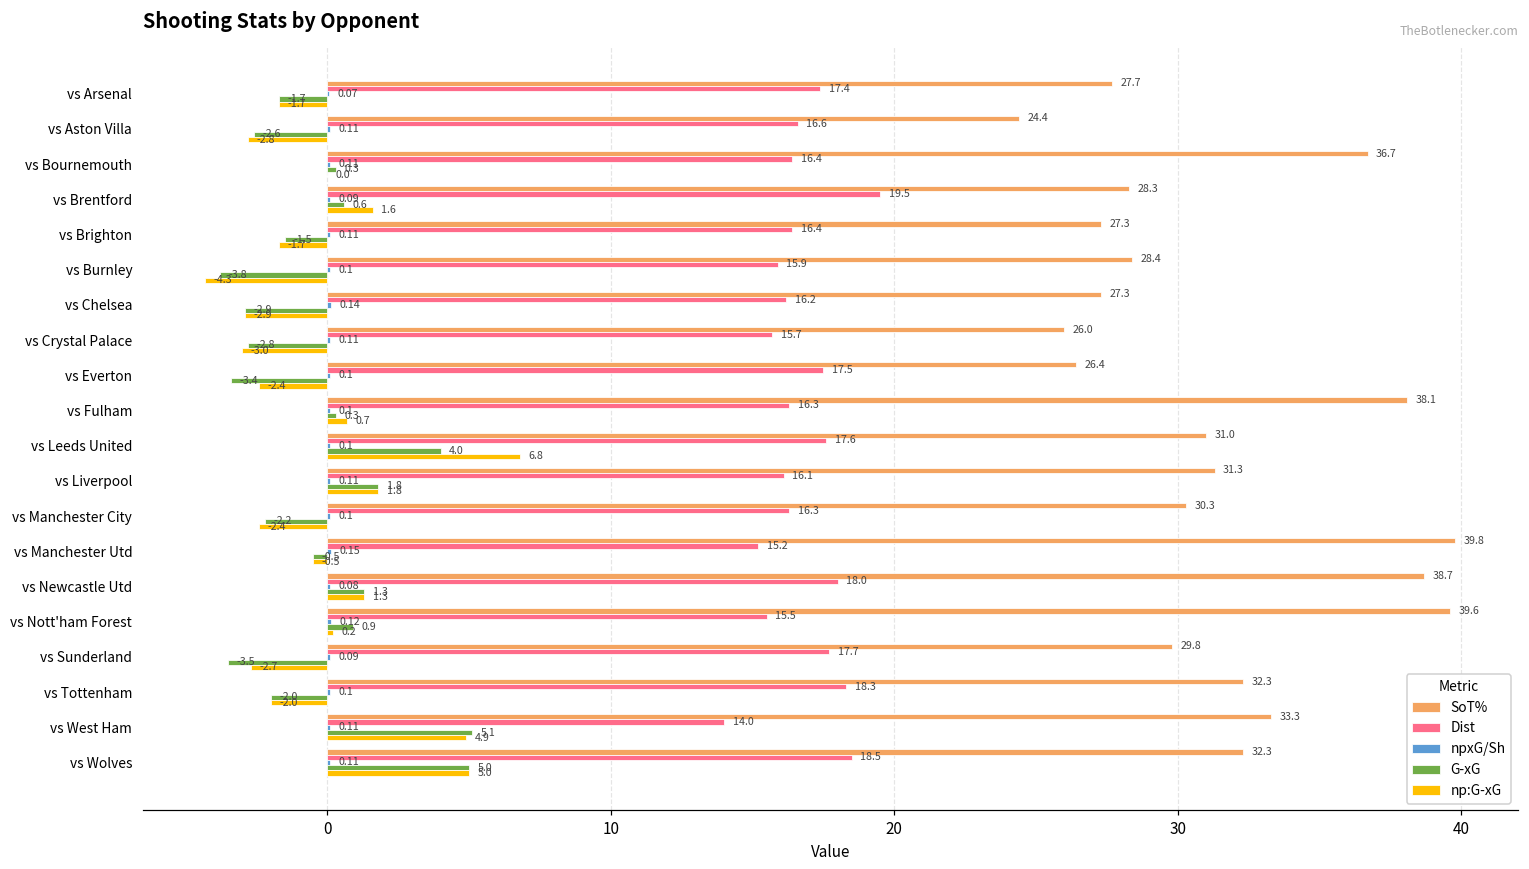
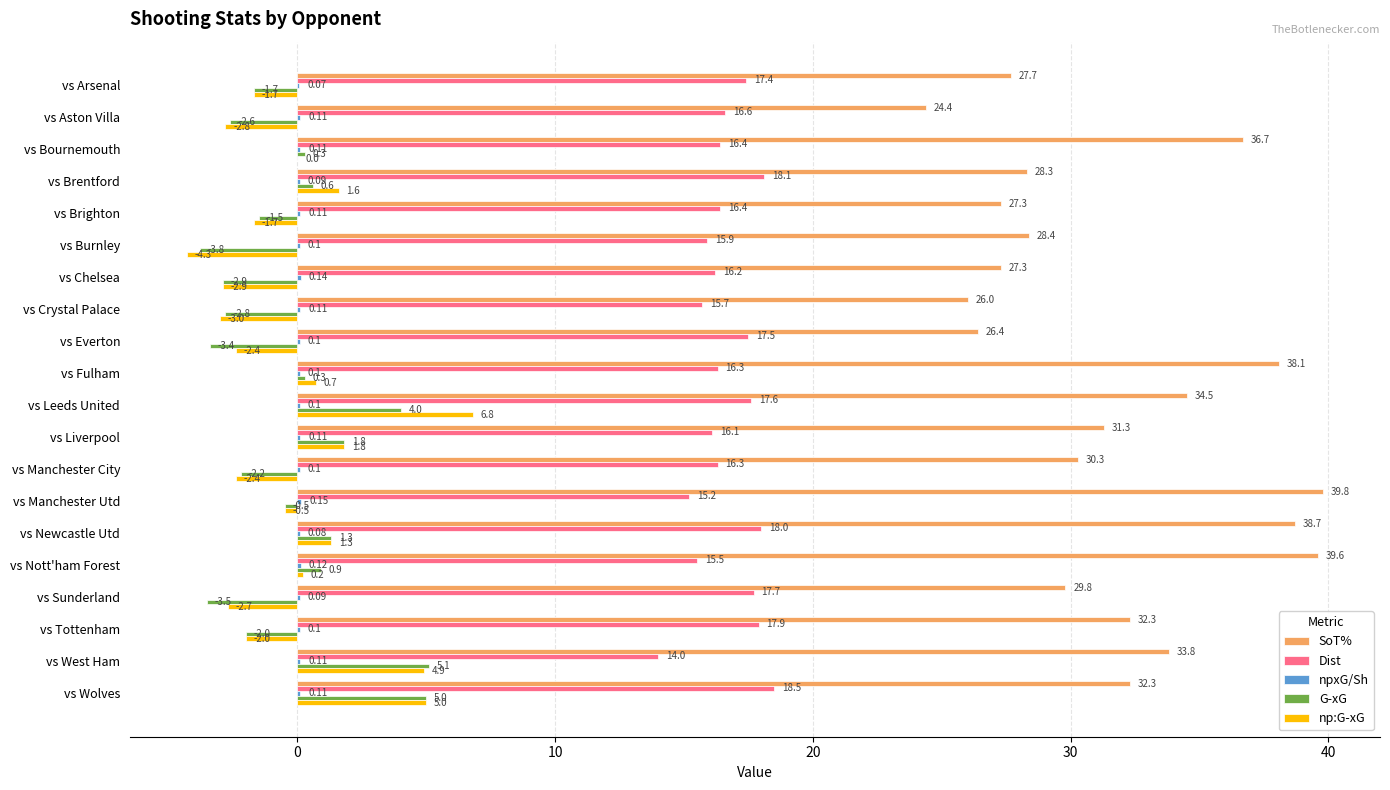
Dist, vs Brentford: 19.5 -> 18.1
SoT%, vs Leeds United: 31.0 -> 34.5
Dist, vs Tottenham: 18.3 -> 17.9
SoT%, vs West Ham: 33.3 -> 33.8
